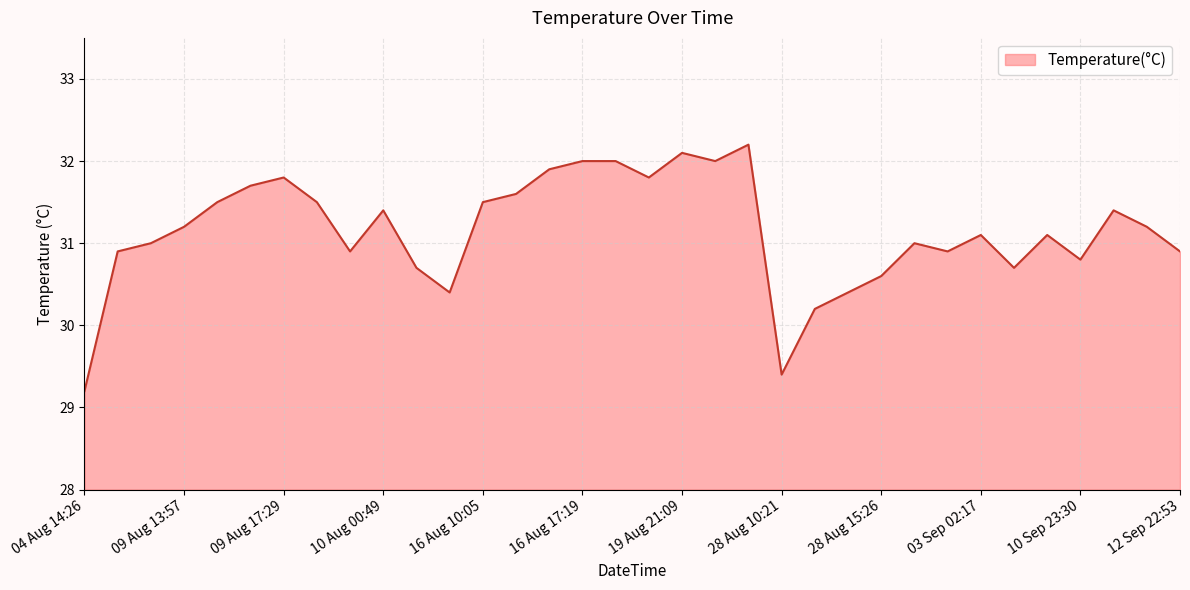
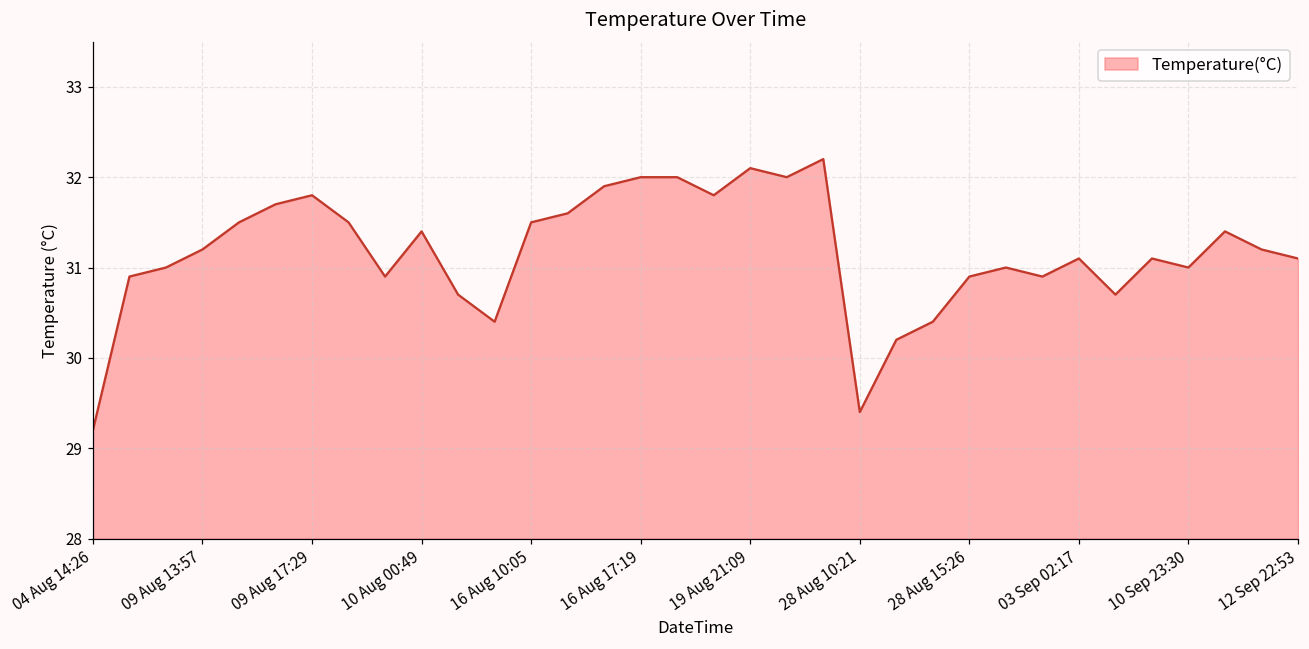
28 Aug 15:26: 30.6 -> 30.9
10 Sep 23:30: 30.8 -> 31.0
12 Sep 22:53: 30.9 -> 31.1
